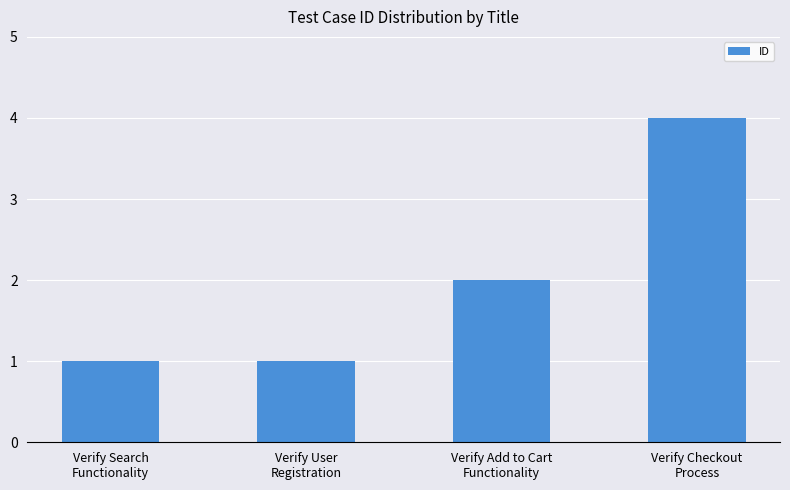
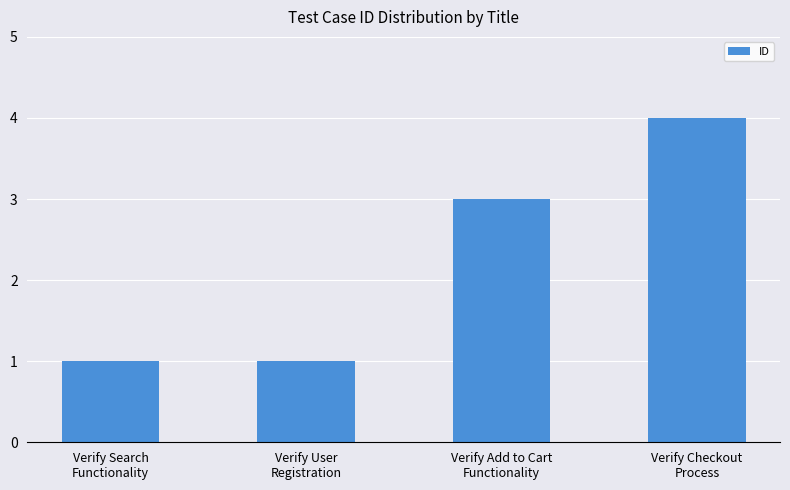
Verify Add to Cart Functionality: 2 -> 3
